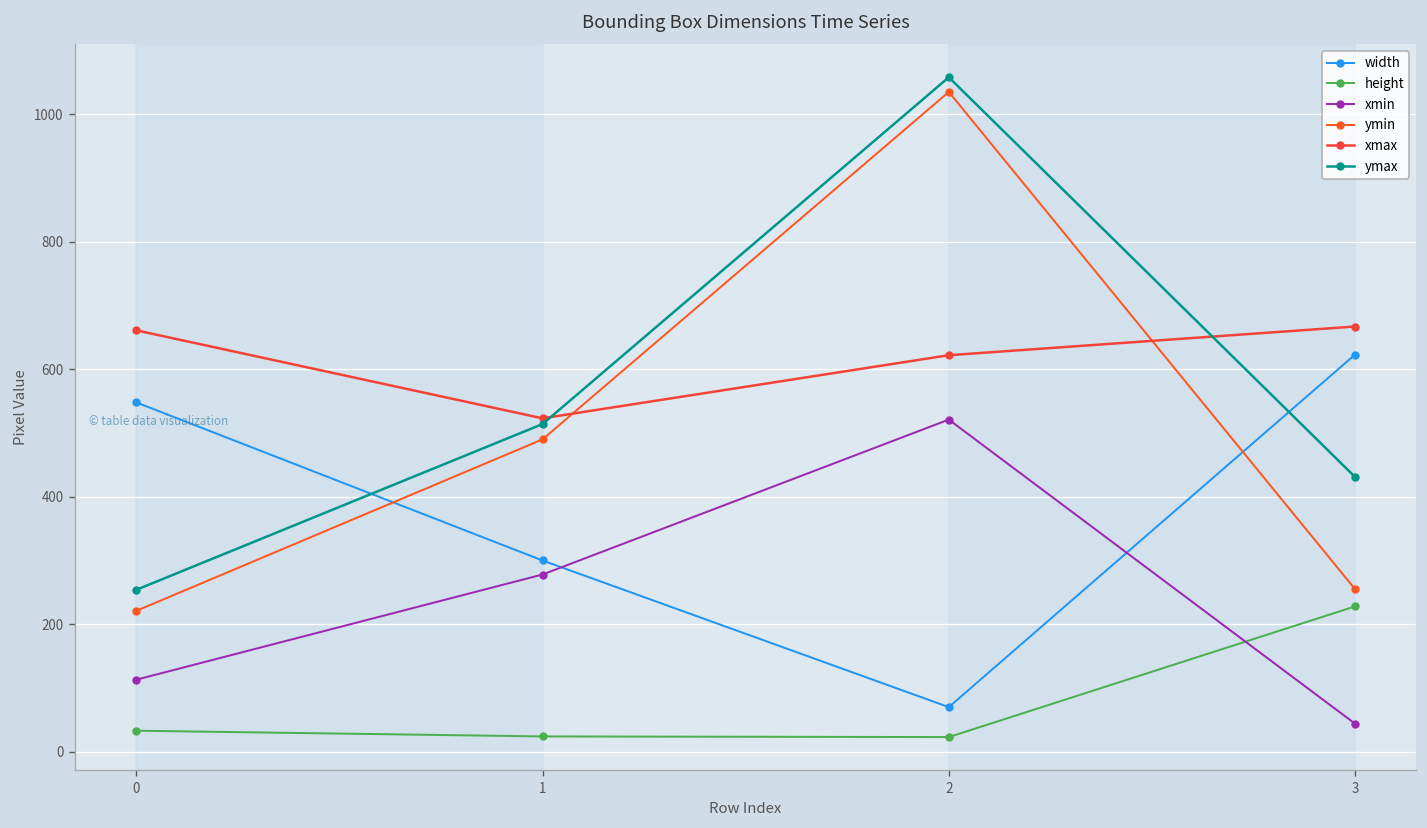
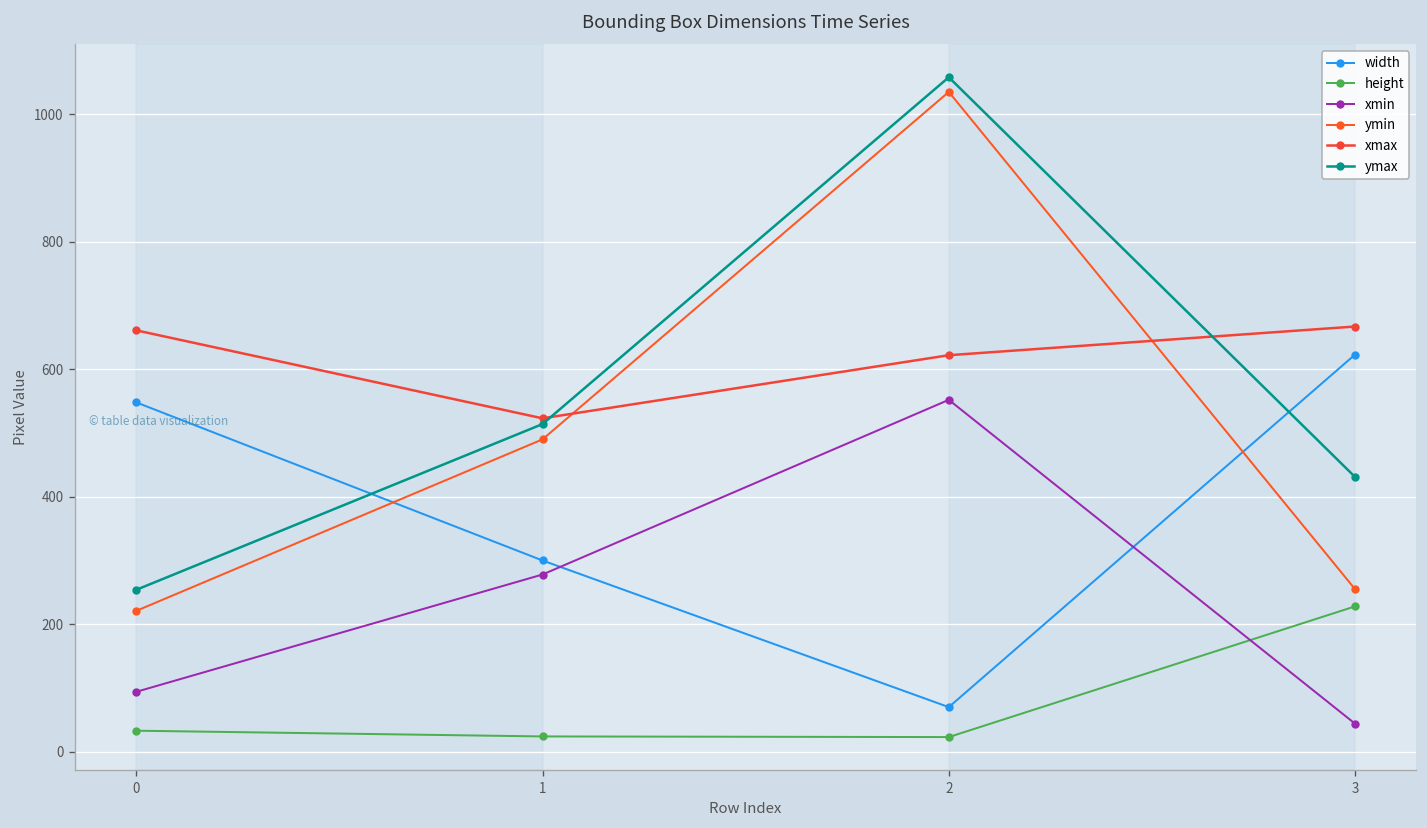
xmin, 0: 110 -> 90
xmin, 2: 520 -> 550
